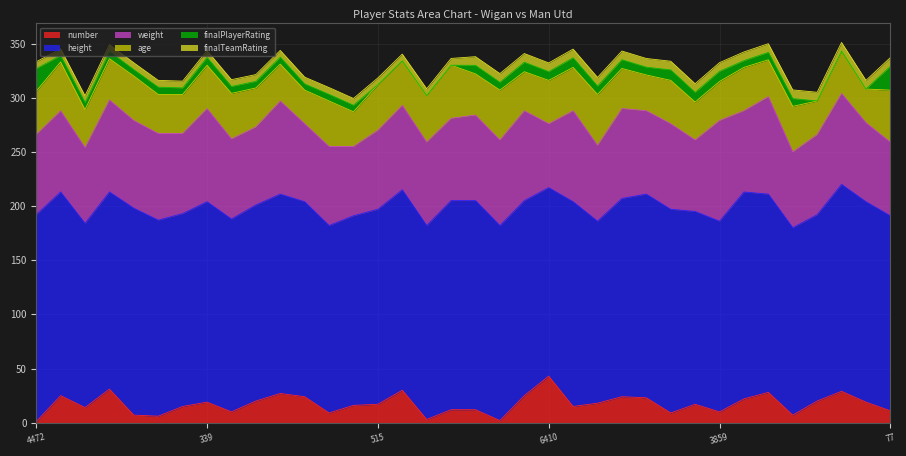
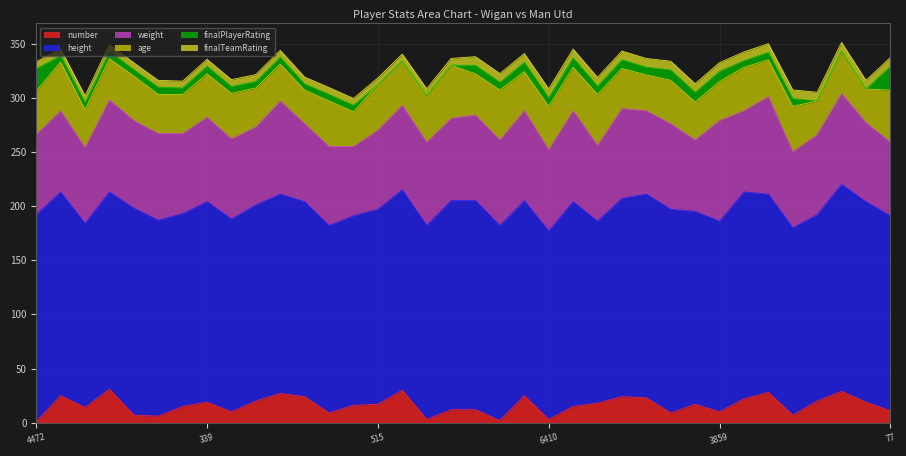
weight, 339: 86 -> 78
number, 6410: 43 -> 3
weight, 6410: 59 -> 75
